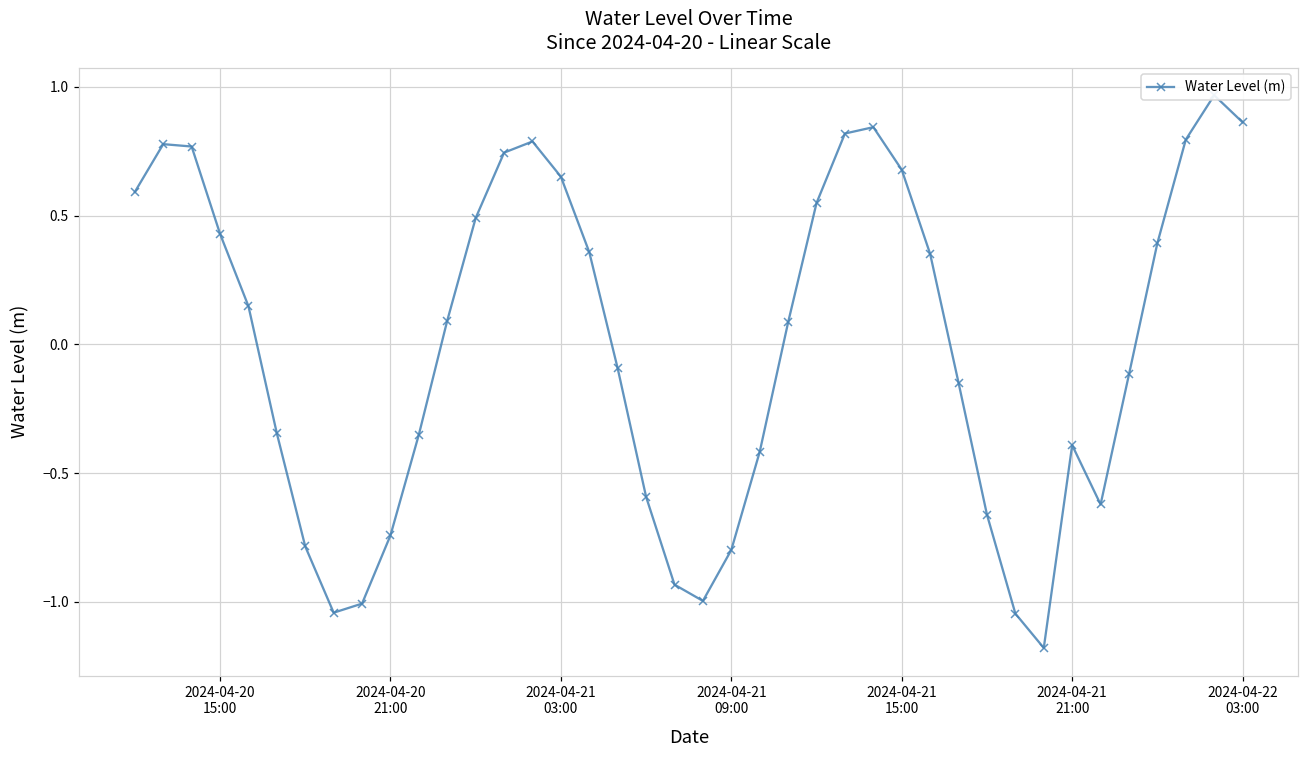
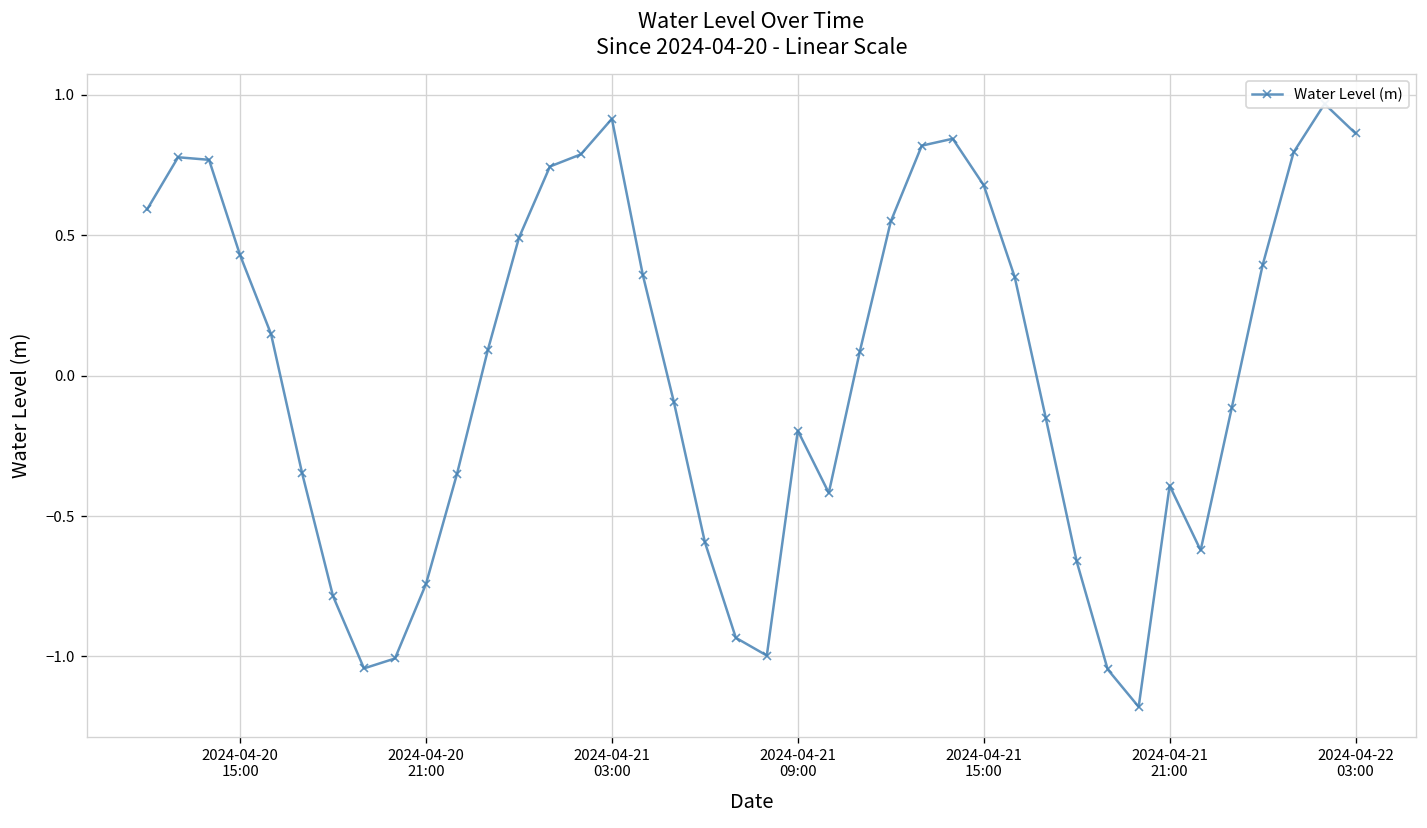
2024-04-21 03:00: 0.65 -> 0.91
2024-04-21 09:00: -0.80 -> -0.20
